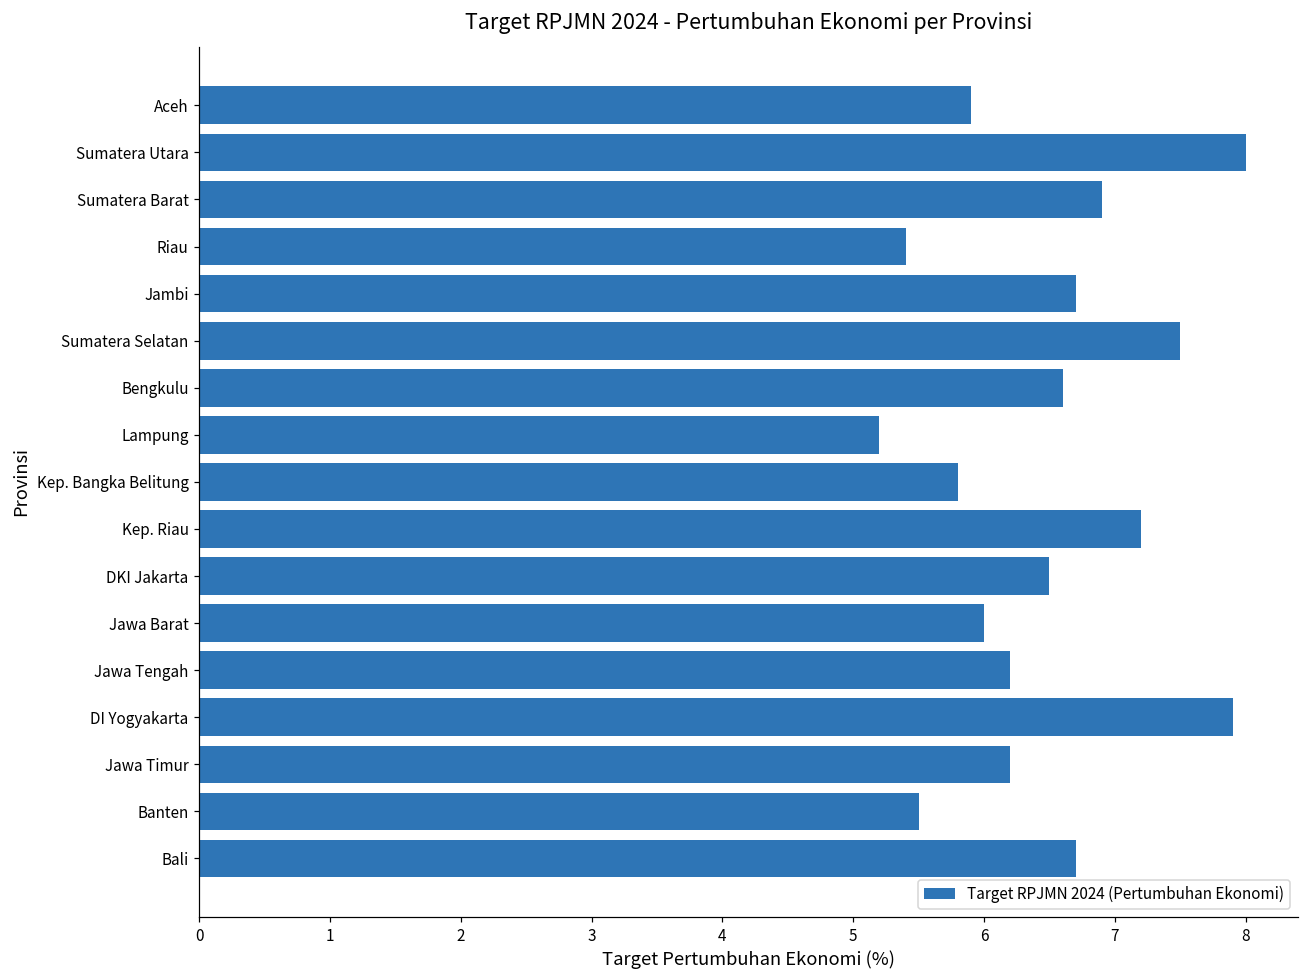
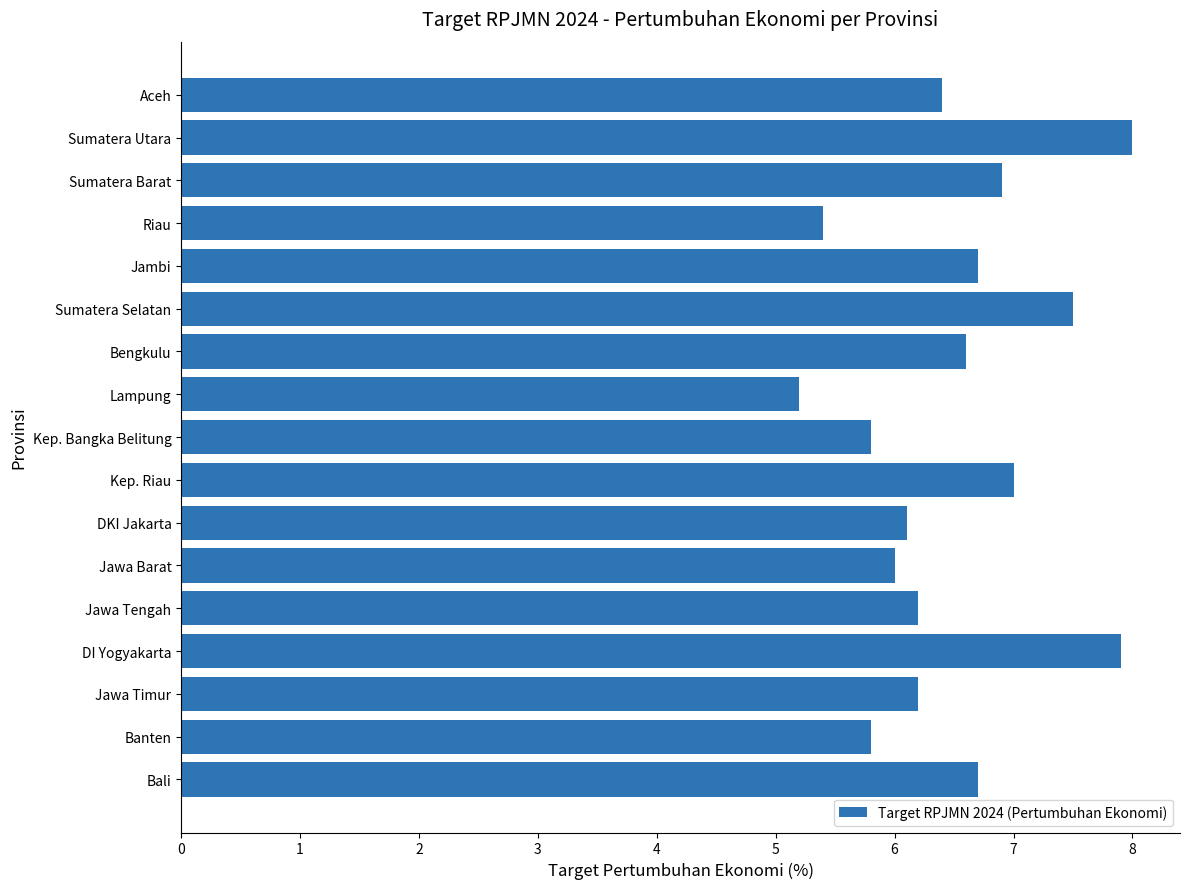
Aceh: 5.9 -> 6.4
Kep. Riau: 7.2 -> 7.0
DKI Jakarta: 6.5 -> 6.1
Banten: 5.5 -> 5.8
